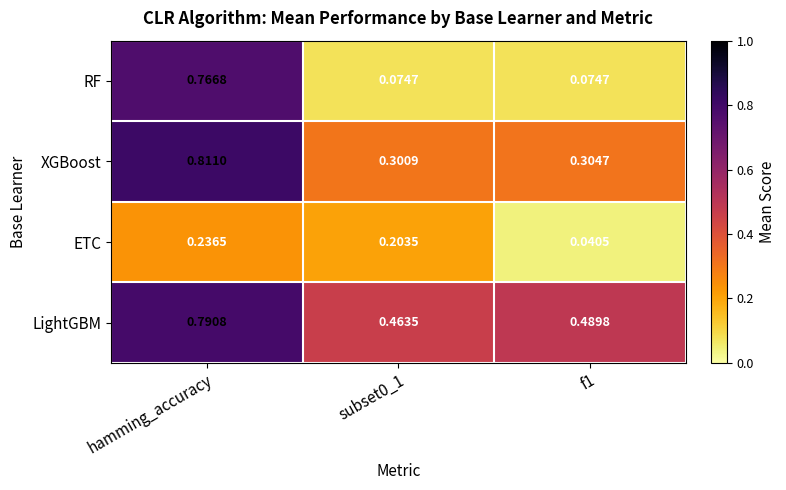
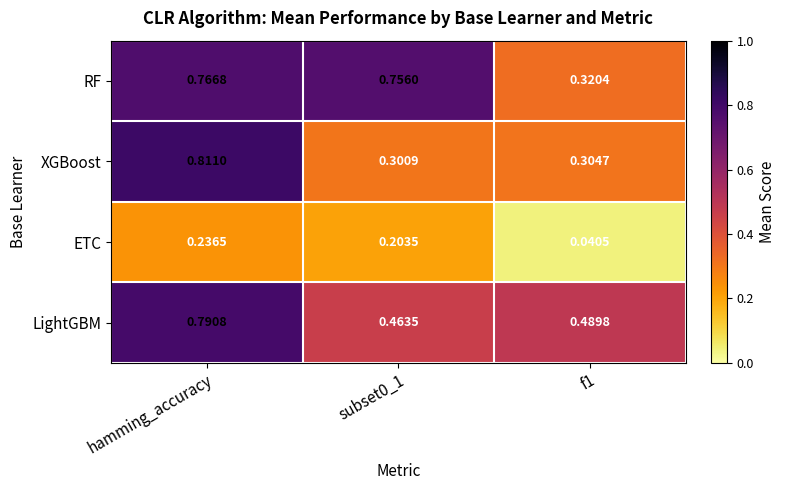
RF, subset0_1: 0.0747 -> 0.7560
RF, f1: 0.0747 -> 0.3204
